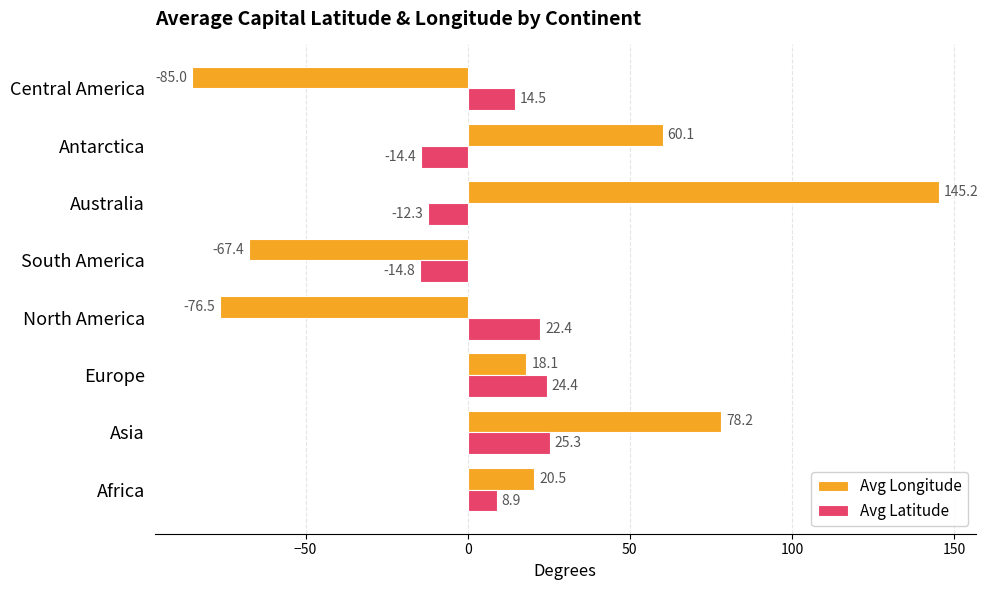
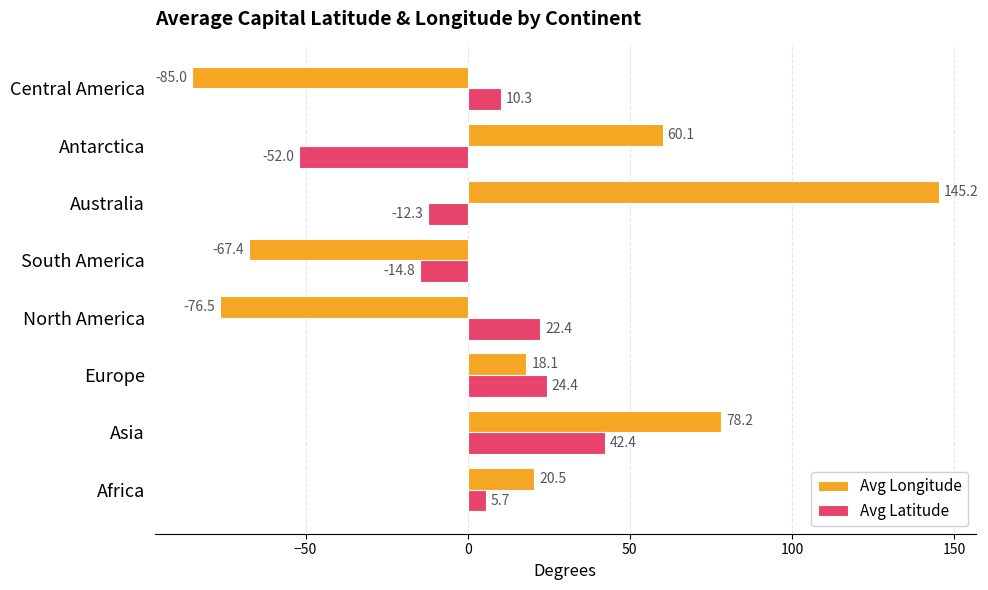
Avg Latitude, Central America: 14.5 -> 10.3
Avg Latitude, Antarctica: -14.4 -> -52.0
Avg Latitude, Asia: 25.3 -> 42.4
Avg Latitude, Africa: 8.9 -> 5.7
